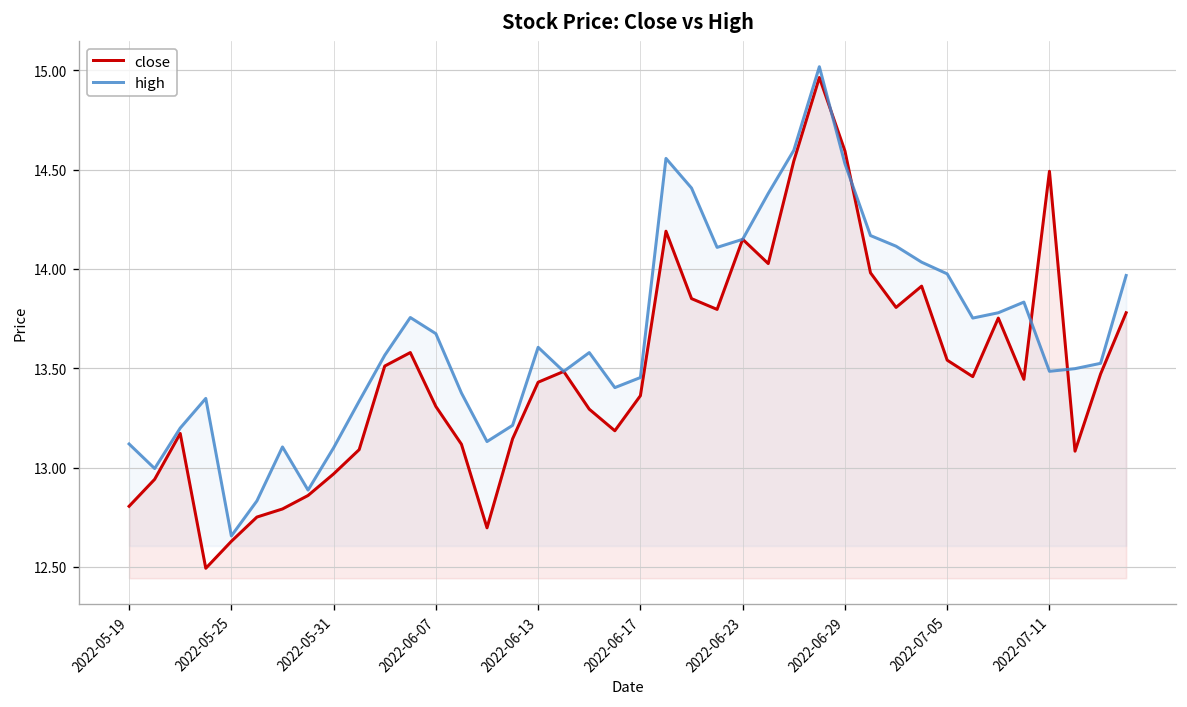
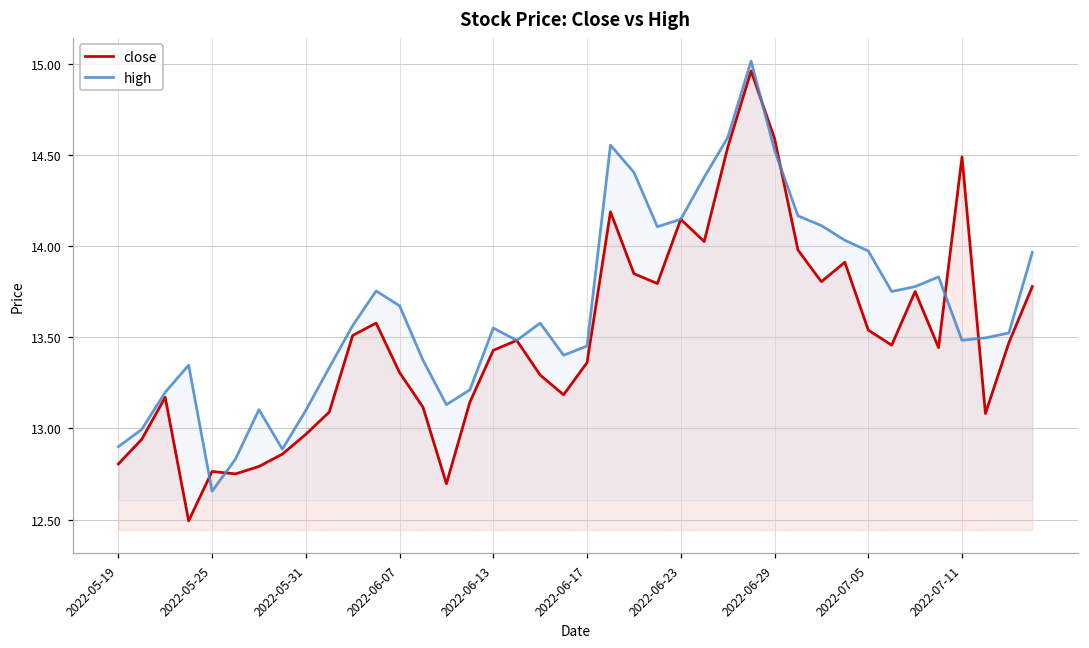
high, 2022-05-19: 13.12 -> 12.90
close, 2022-05-25: 12.63 -> 12.76
high, 2022-06-13: 13.61 -> 13.55
